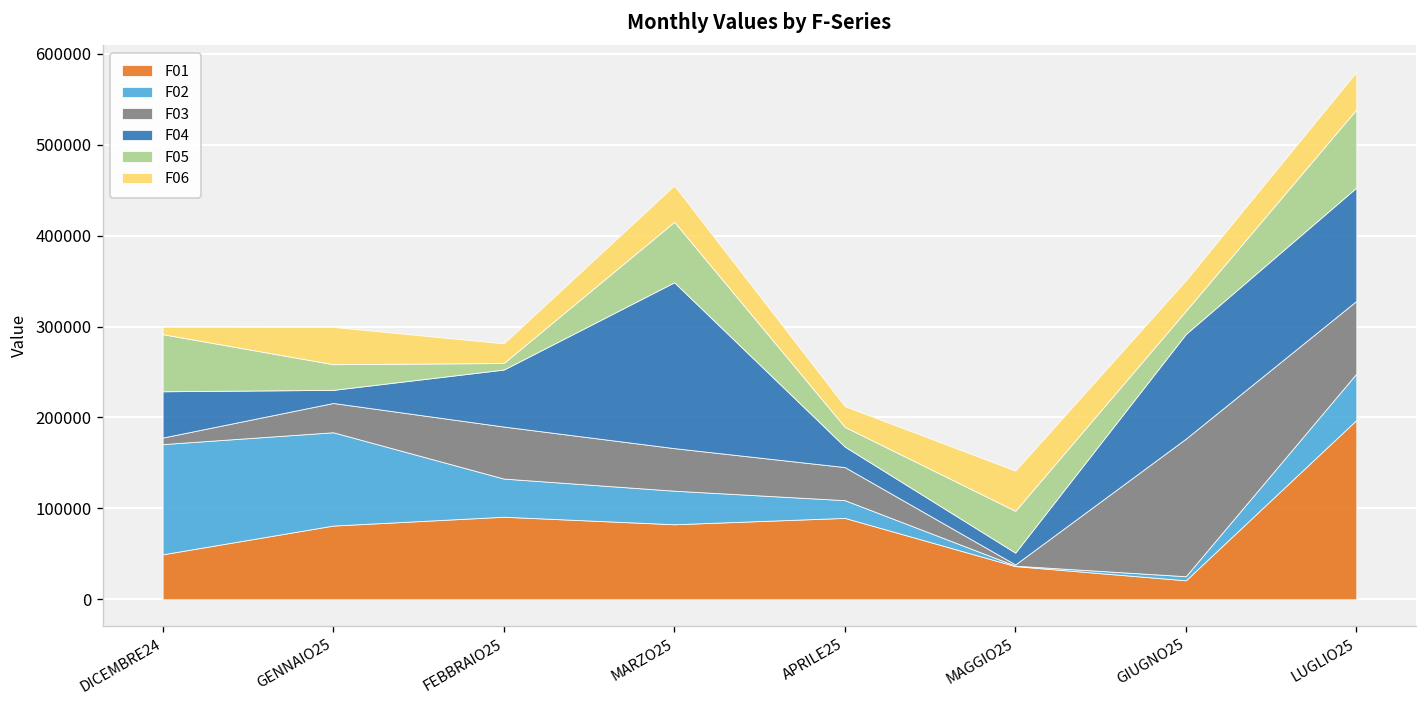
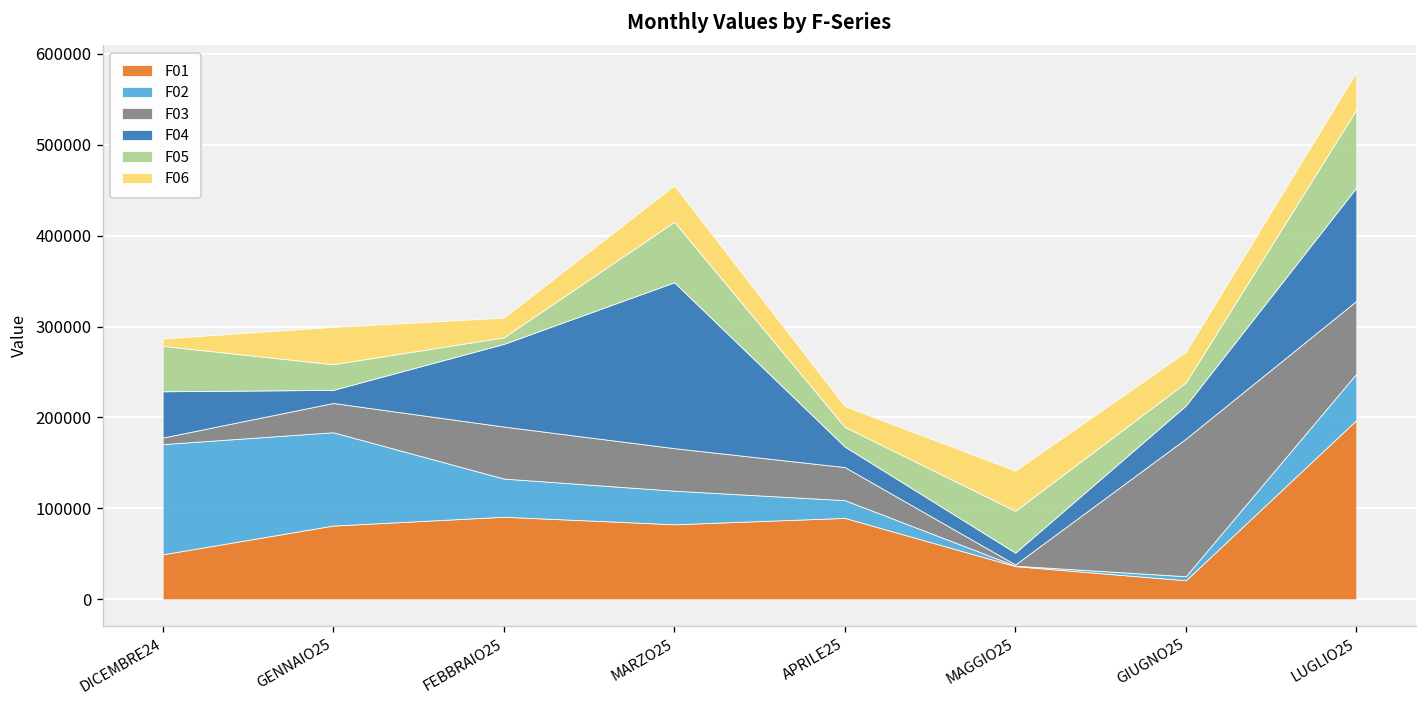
F05, DICEMBRE24: 60000 -> 50000
F04, FEBBRAIO25: 60000 -> 90000
F04, GIUGNO25: 120000 -> 40000
